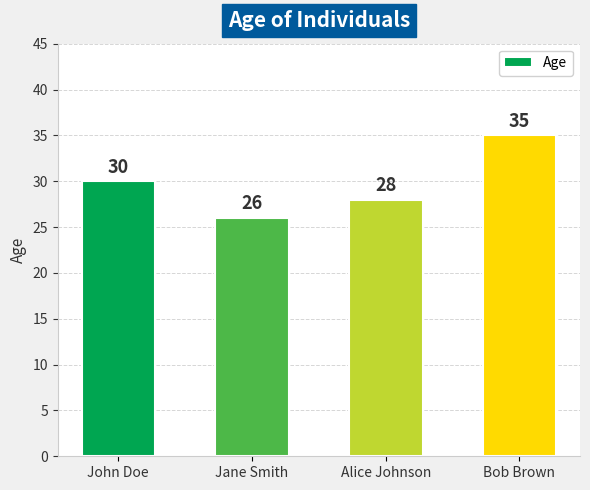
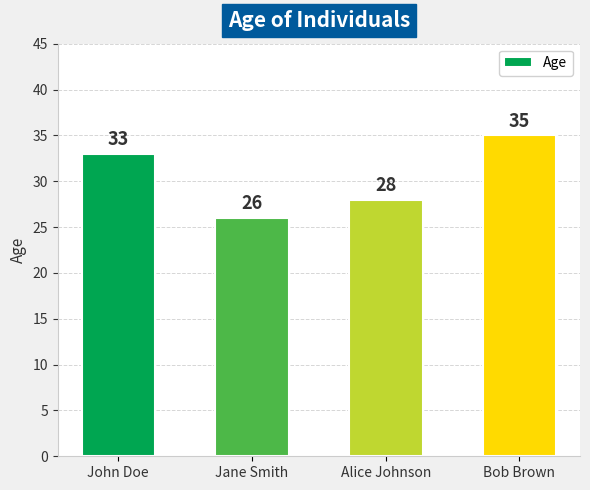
John Doe: 30 -> 33
